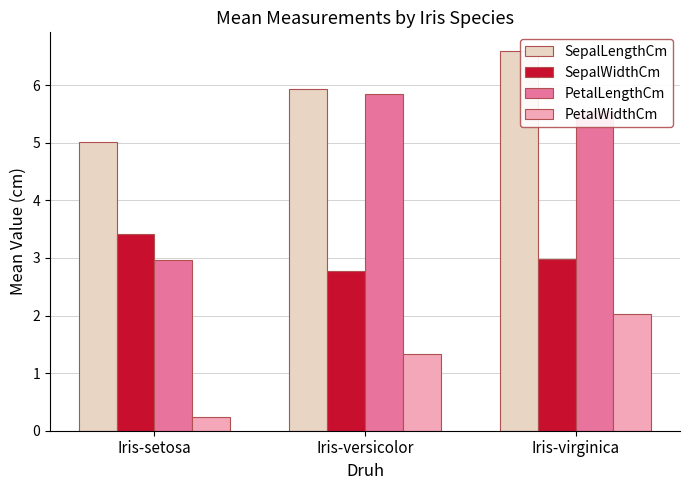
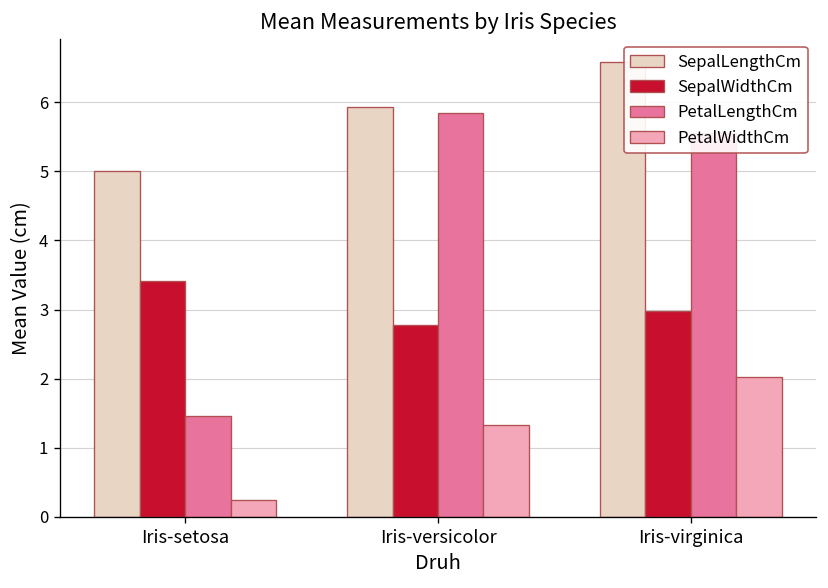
PetalLengthCm, Iris-setosa: 3.0 -> 1.5
